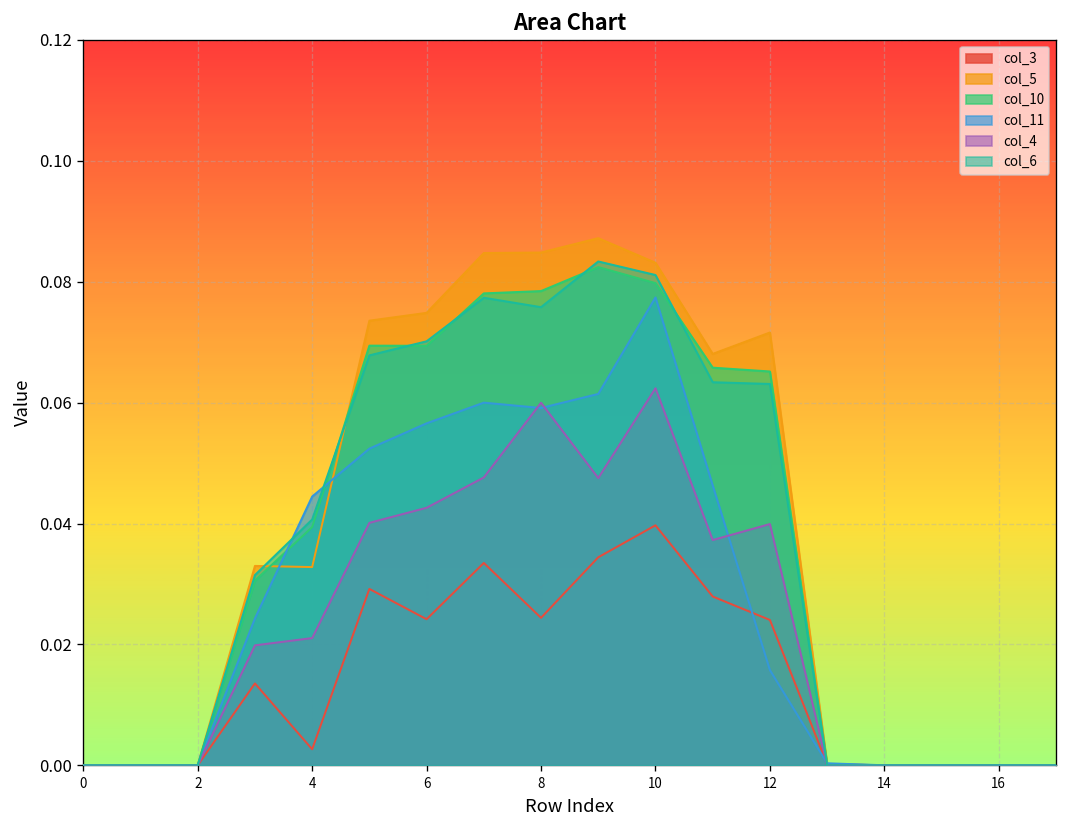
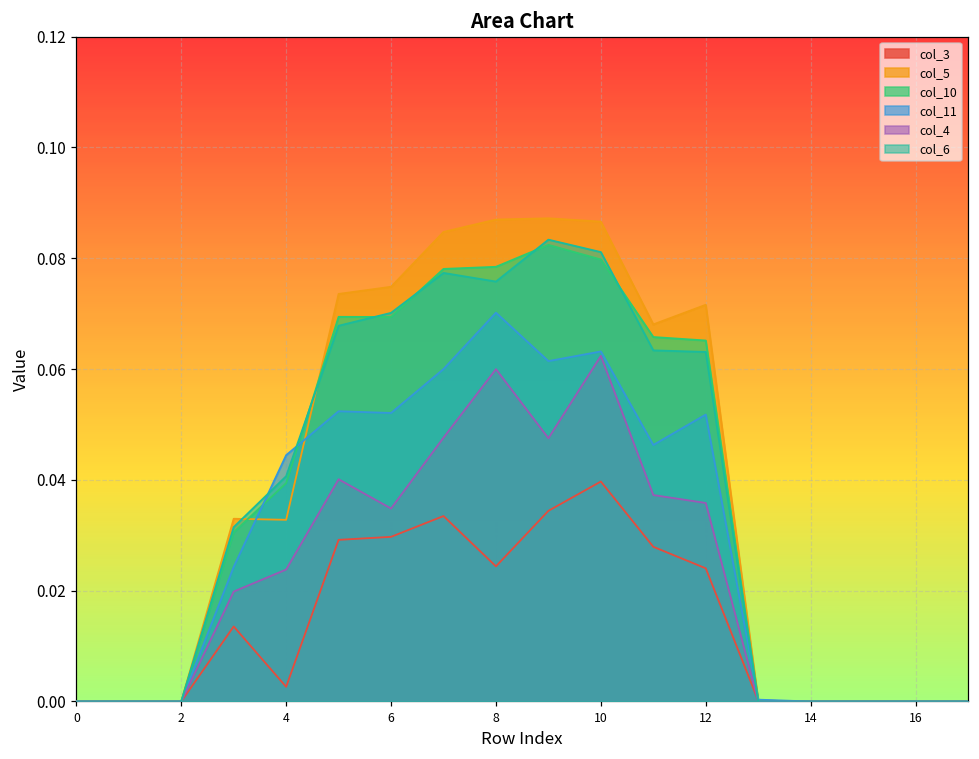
col_4, 4: 0.021 -> 0.024
col_3, 6: 0.024 -> 0.030
col_11, 6: 0.057 -> 0.052
col_4, 6: 0.043 -> 0.035
col_5, 8: 0.085 -> 0.087
col_11, 8: 0.059 -> 0.070
col_5, 10: 0.083 -> 0.087
col_11, 10: 0.077 -> 0.063
col_11, 12: 0.016 -> 0.052
col_4, 12: 0.040 -> 0.036
